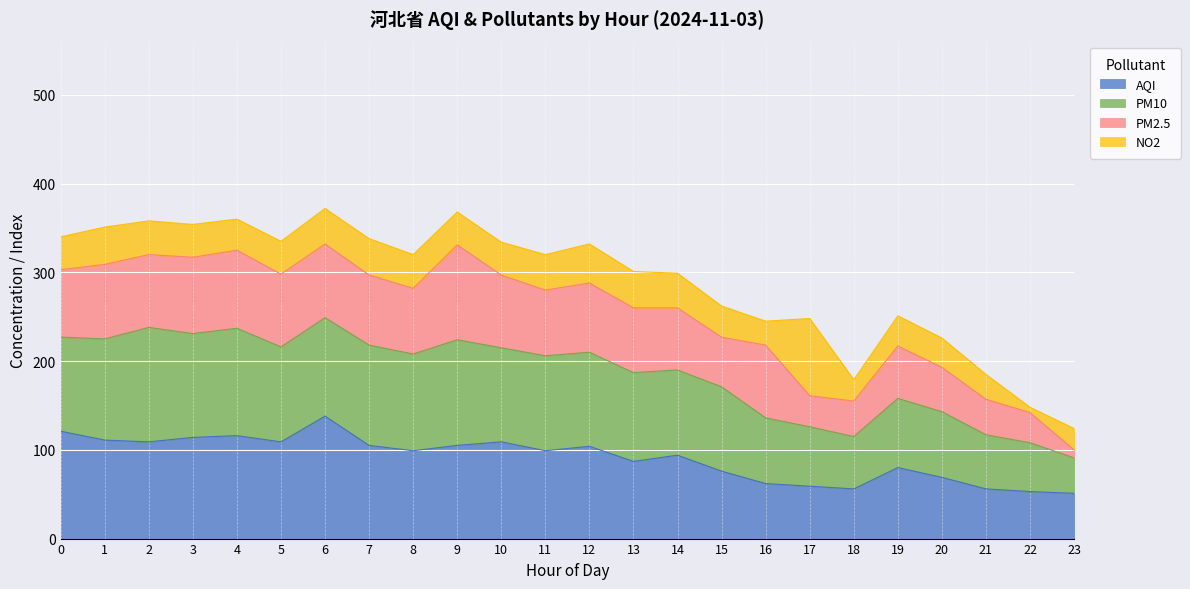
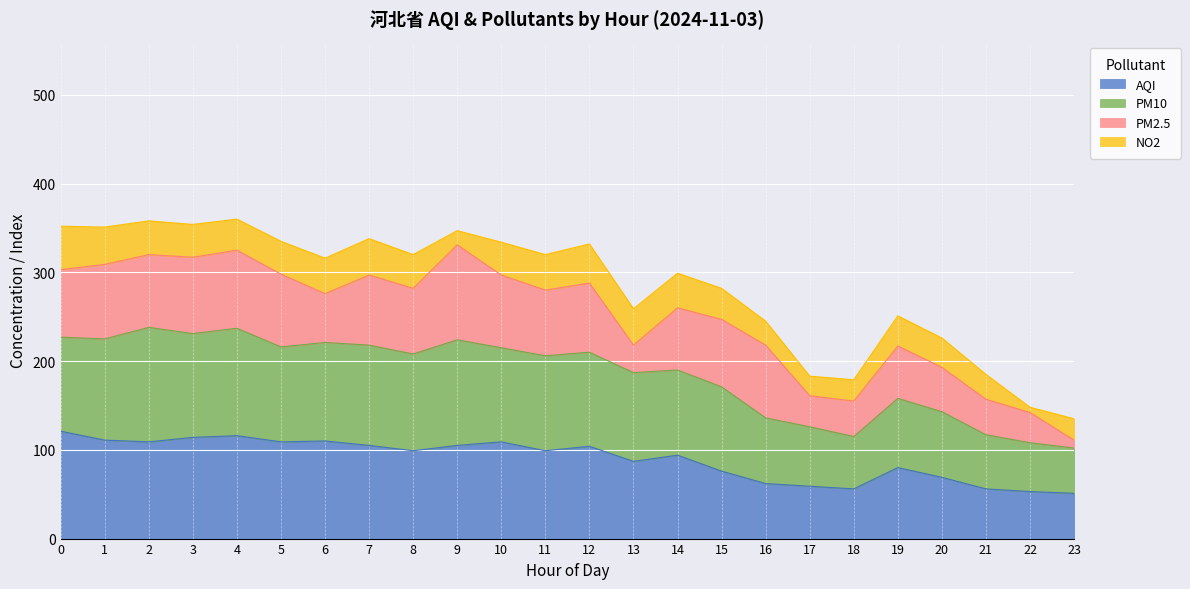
NO2, 0: 40 -> 50
AQI, 6: 140 -> 110
PM2.5, 6: 80 -> 60
NO2, 9: 40 -> 20
PM2.5, 13: 70 -> 30
PM2.5, 15: 60 -> 80
NO2, 17: 90 -> 20
PM10, 23: 40 -> 50
